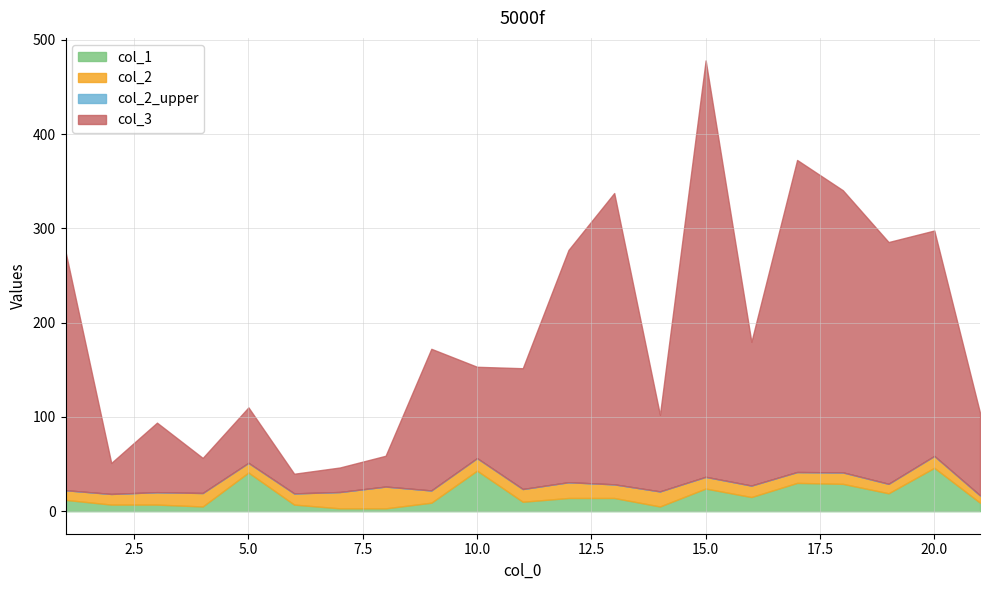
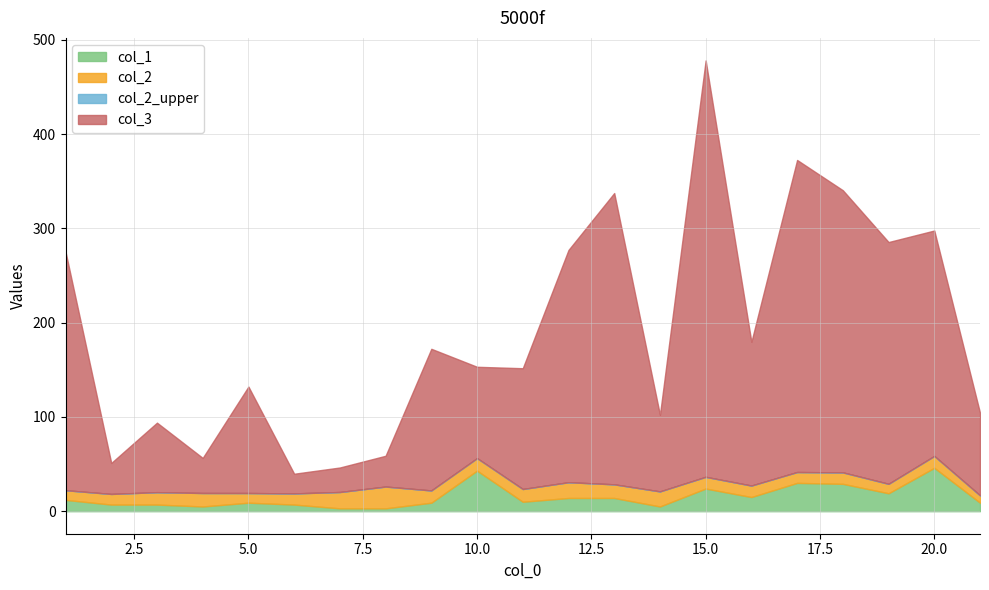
col_1, 5.0: 40 -> 10
col_3, 5.0: 60 -> 110
